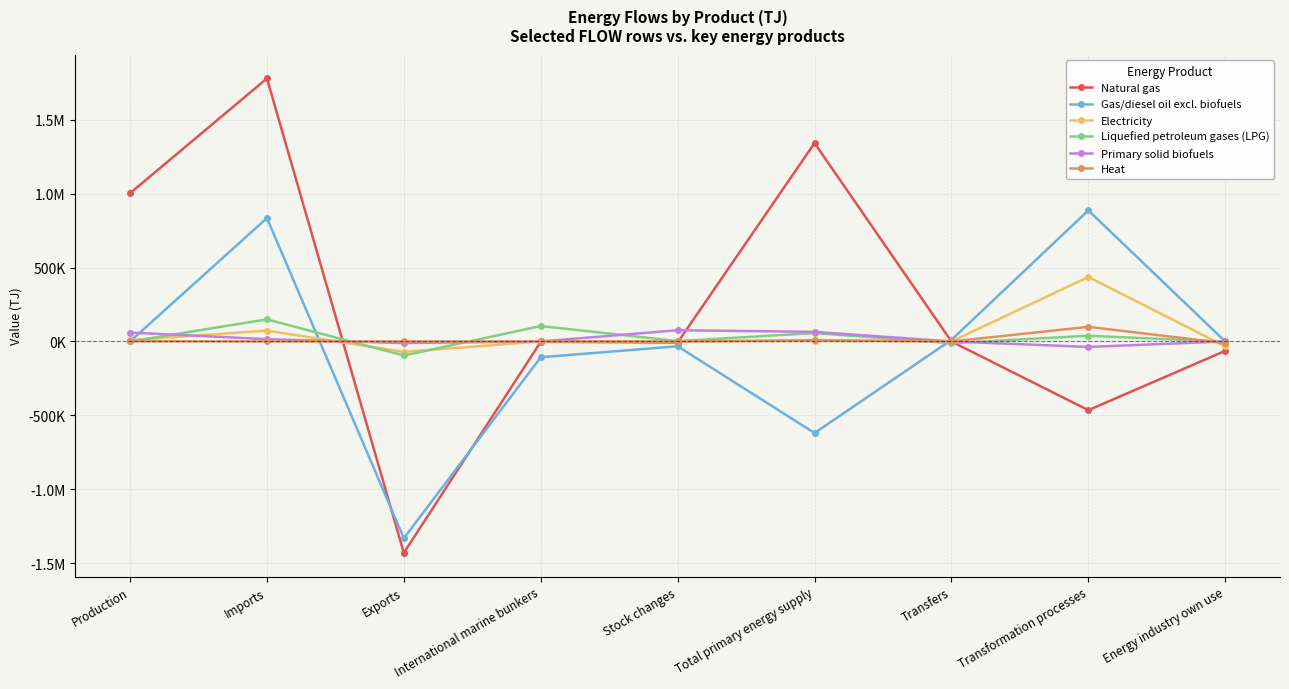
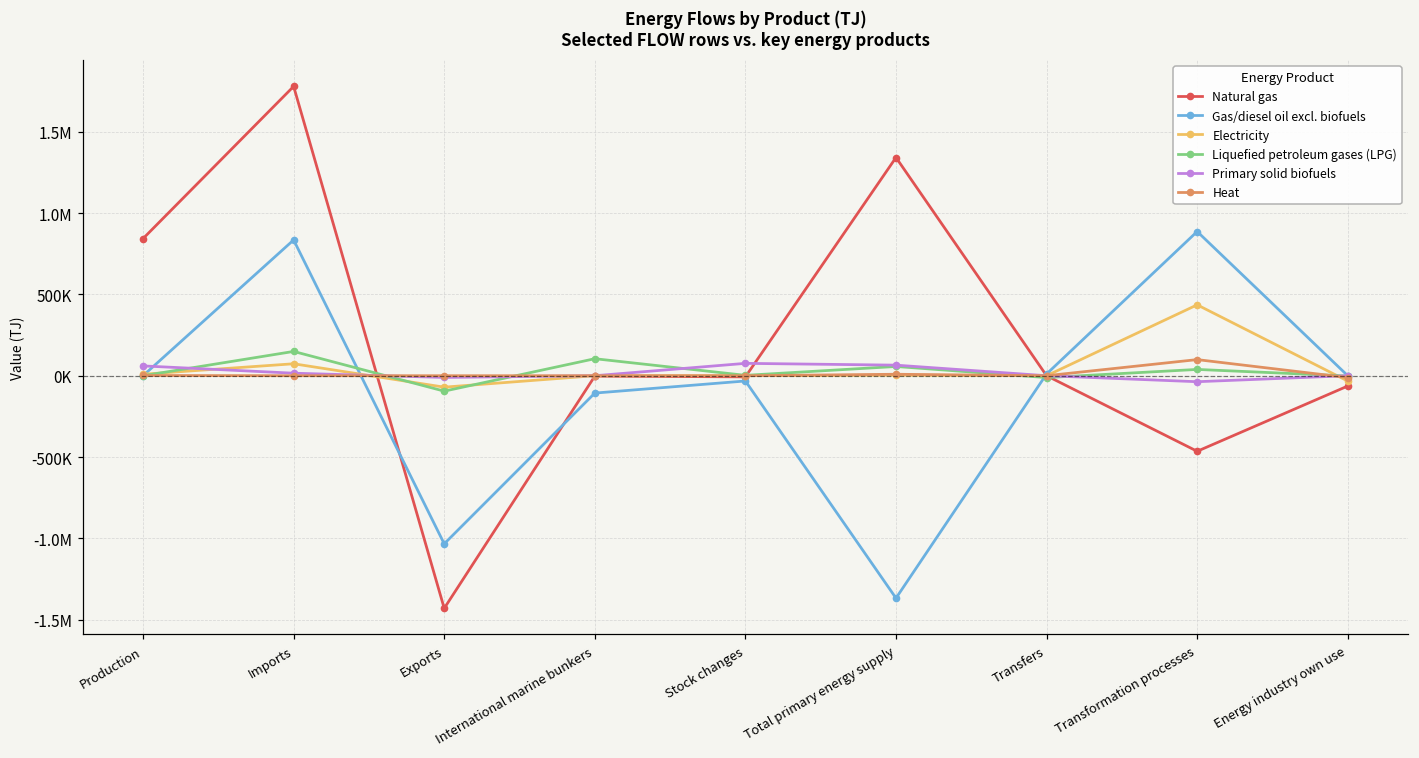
Natural gas, Production: 1000000 -> 840000
Gas/diesel oil excl. biofuels, Exports: -1330000 -> -1030000
Gas/diesel oil excl. biofuels, Total primary energy supply: -620000 -> -1370000
